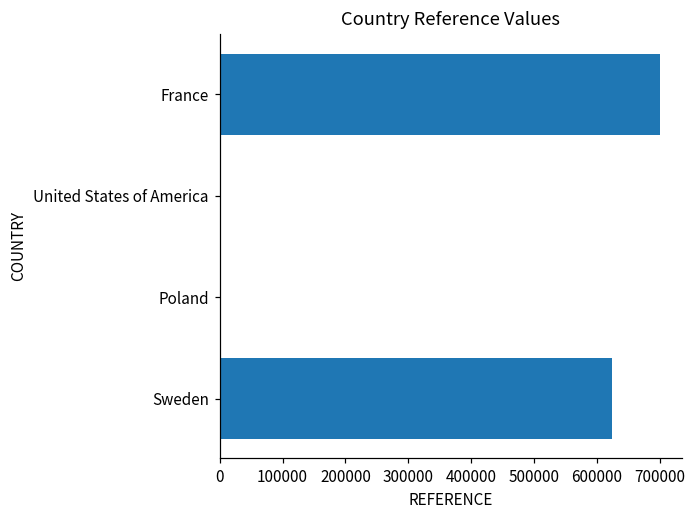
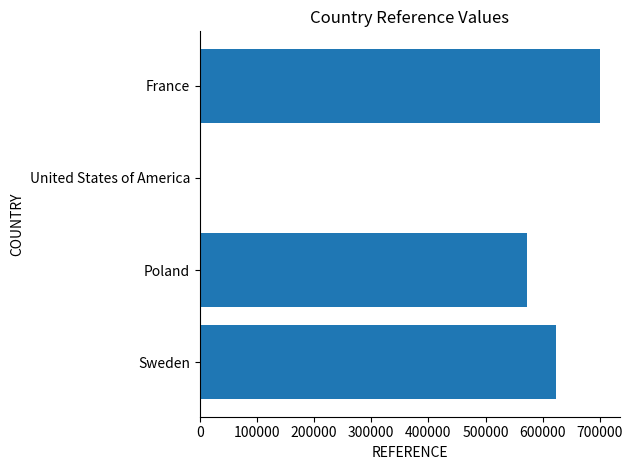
Poland: 0 -> 570000
